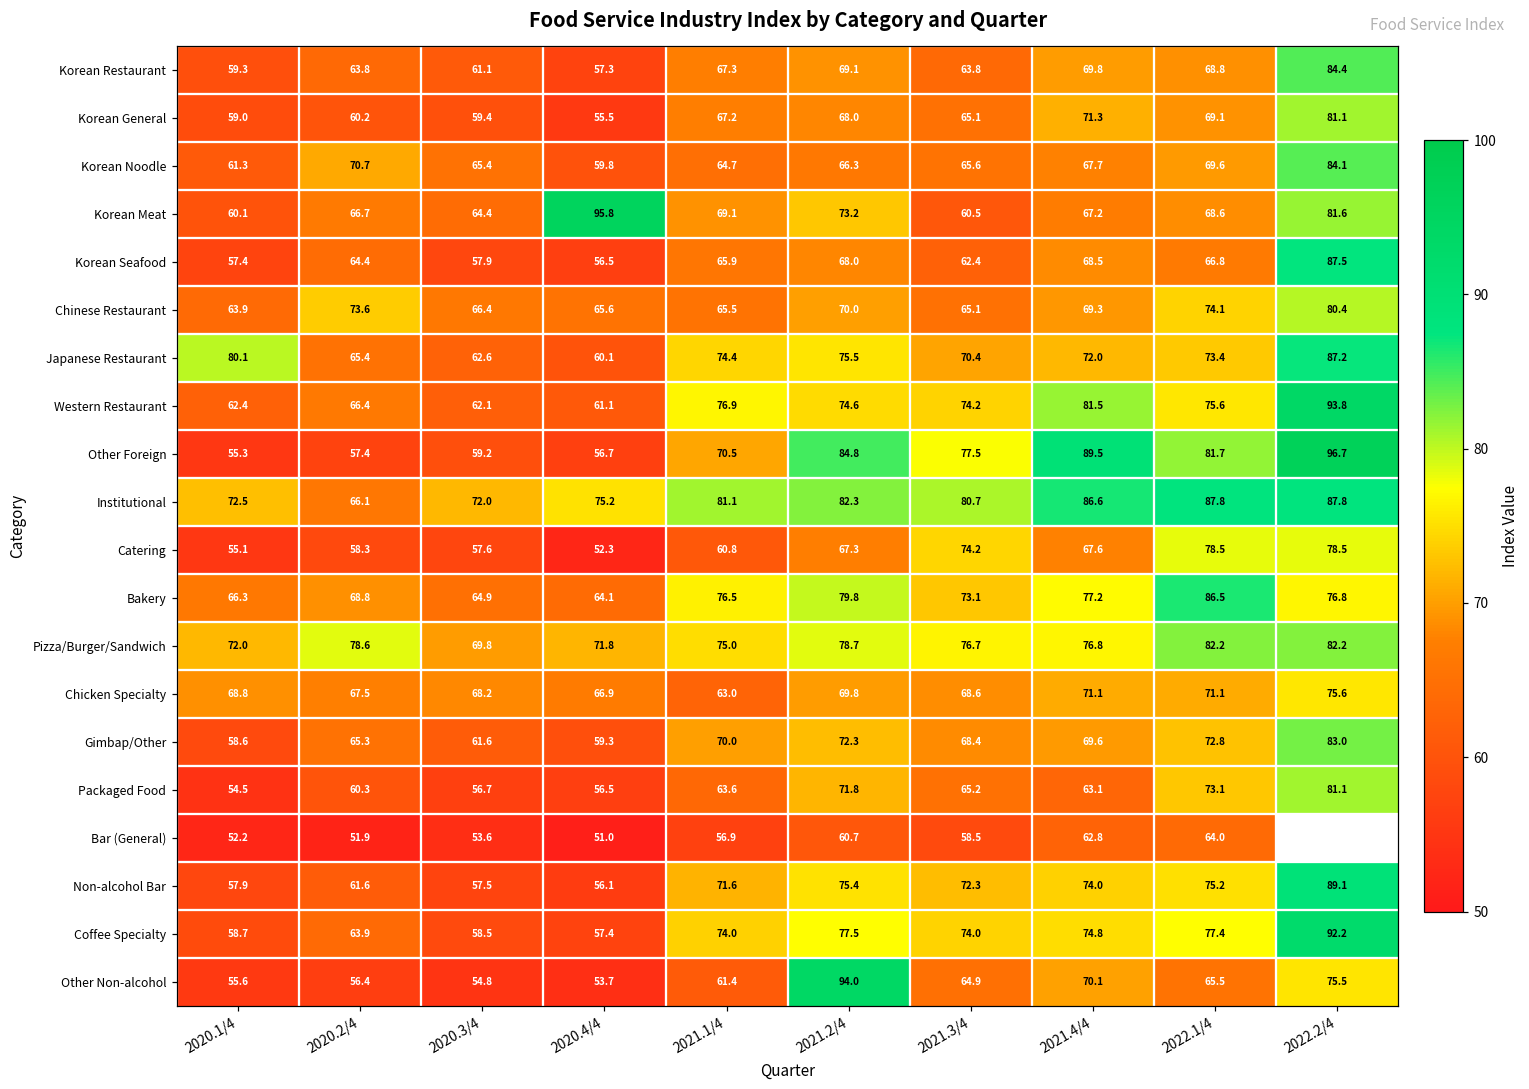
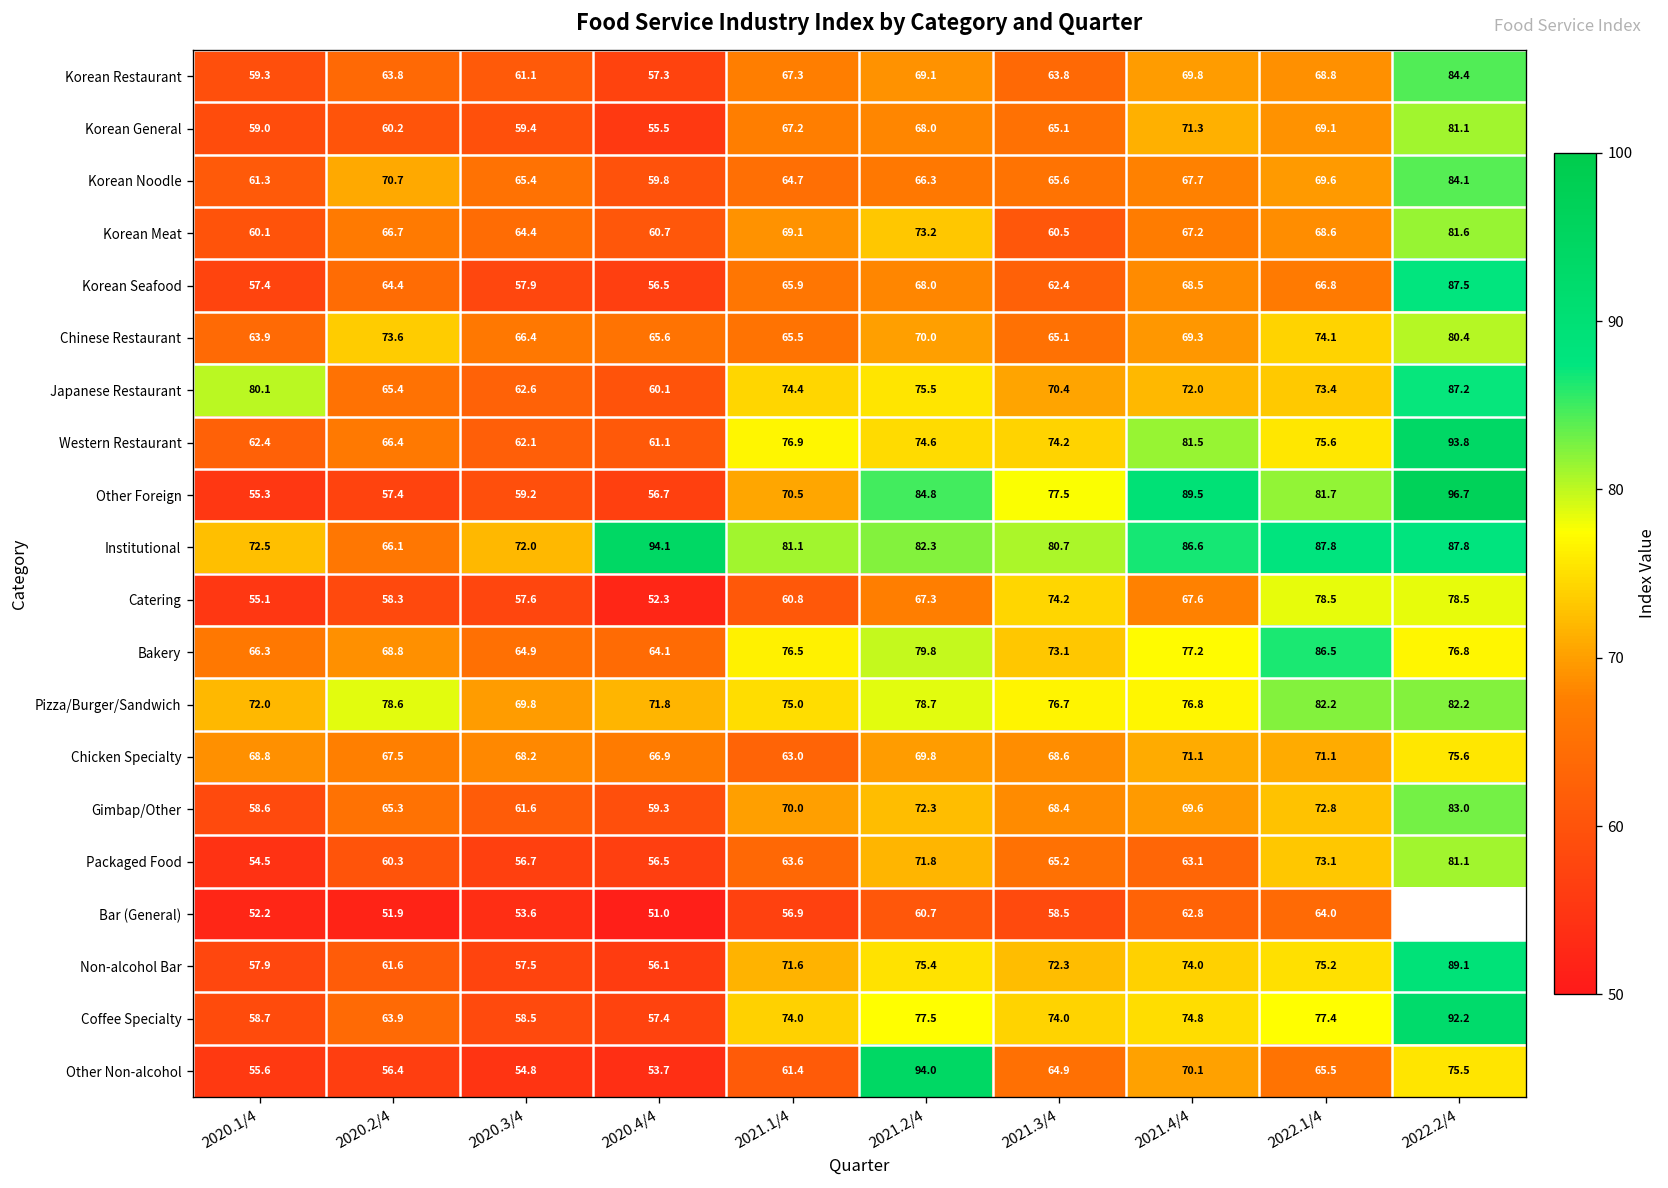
Korean Meat, 2020.4/4: 95.8 -> 60.7
Institutional, 2020.4/4: 75.2 -> 94.1
